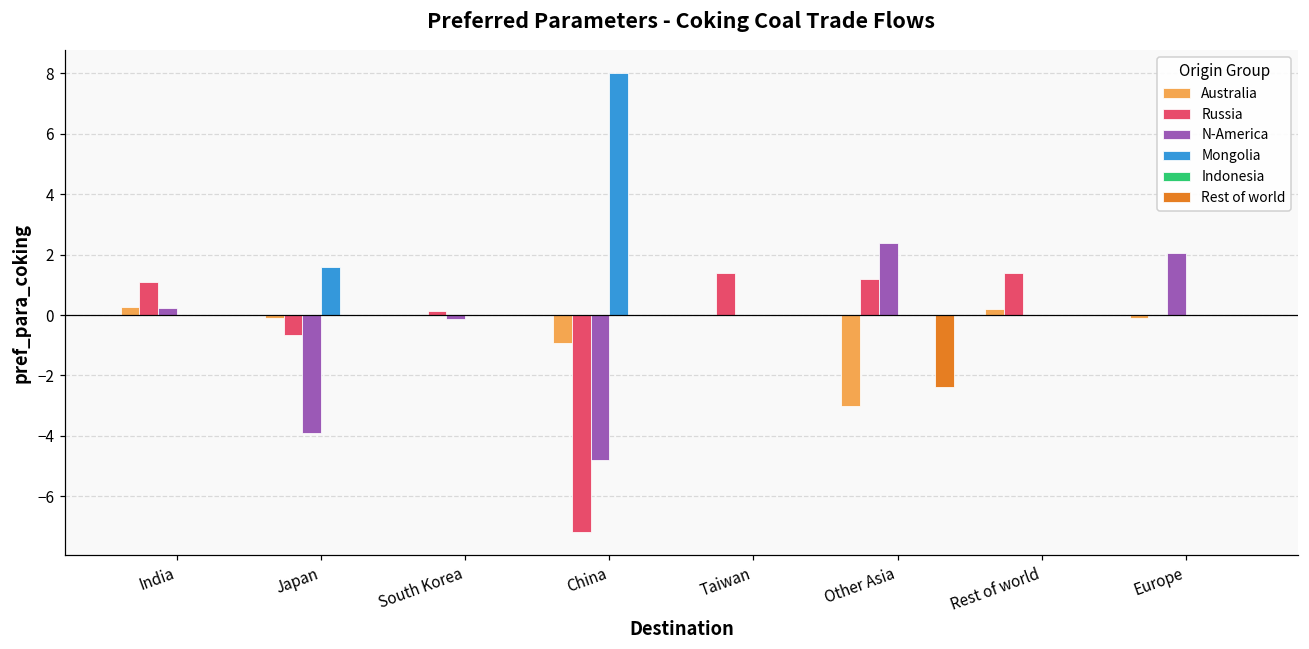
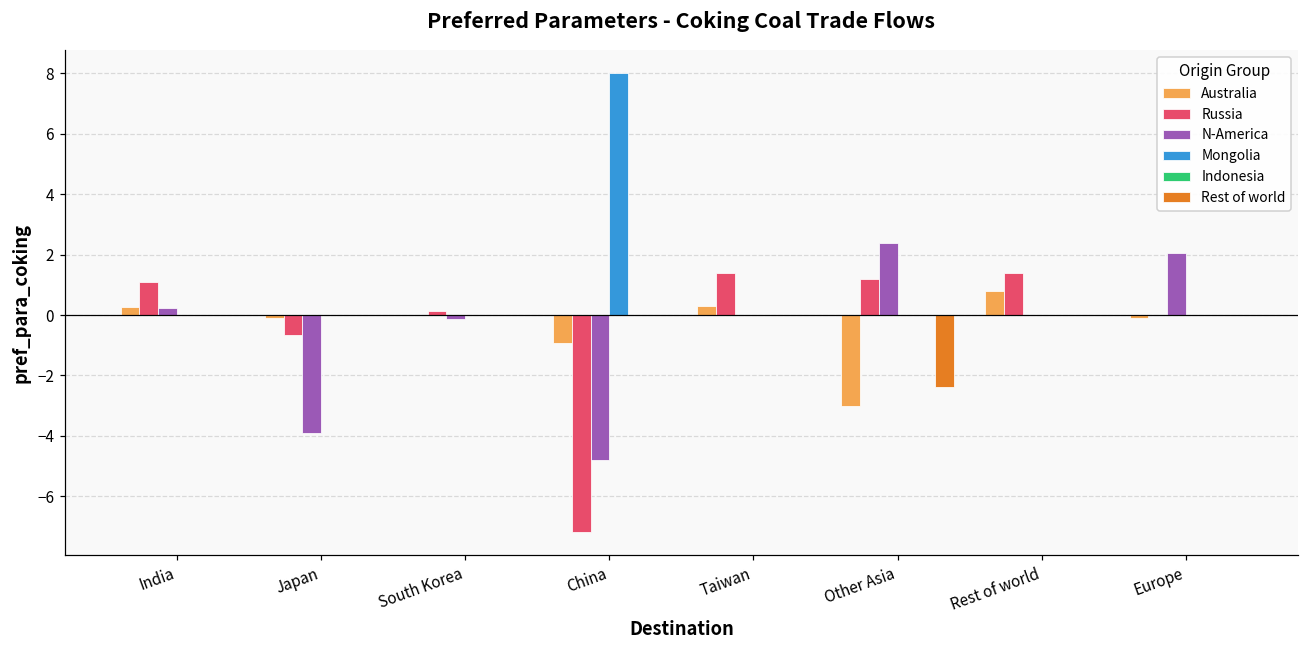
Mongolia, Japan: 1.6 -> 0.0
Australia, Taiwan: 0.0 -> 0.3
Australia, Rest of world: 0.2 -> 0.8
